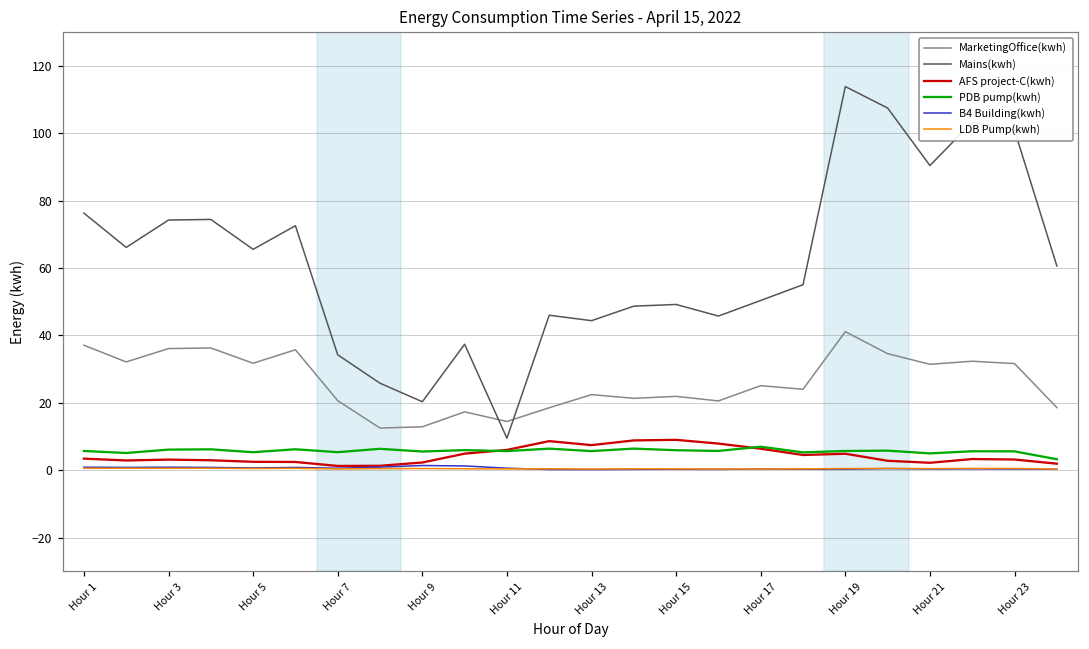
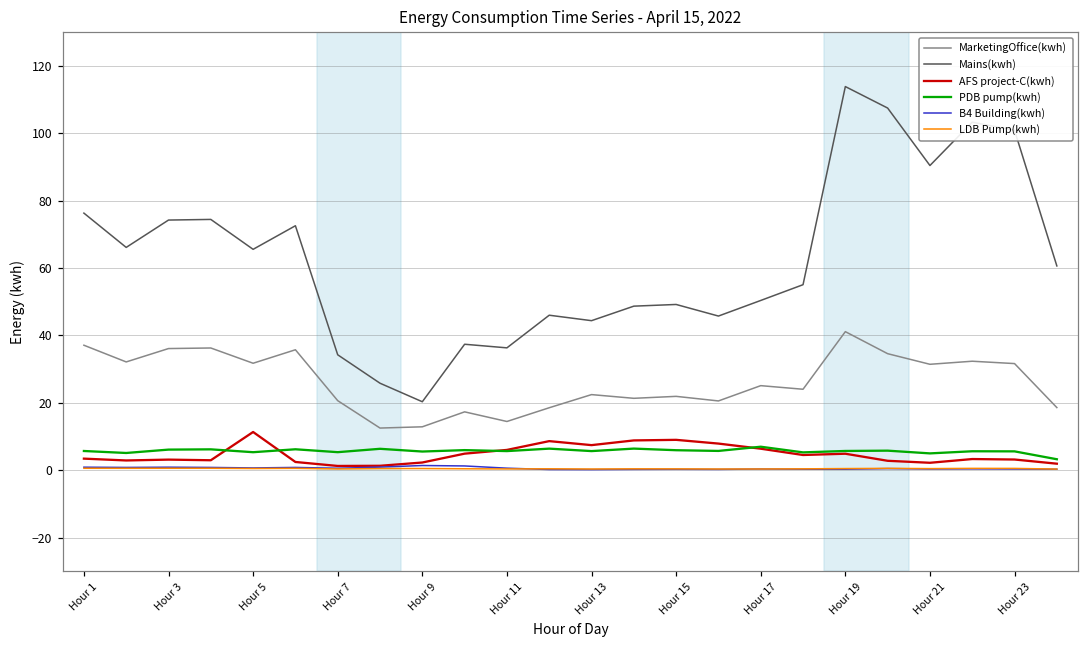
AFS project-C(kwh), Hour 5: 2 -> 11
Mains(kwh), Hour 11: 9 -> 36
